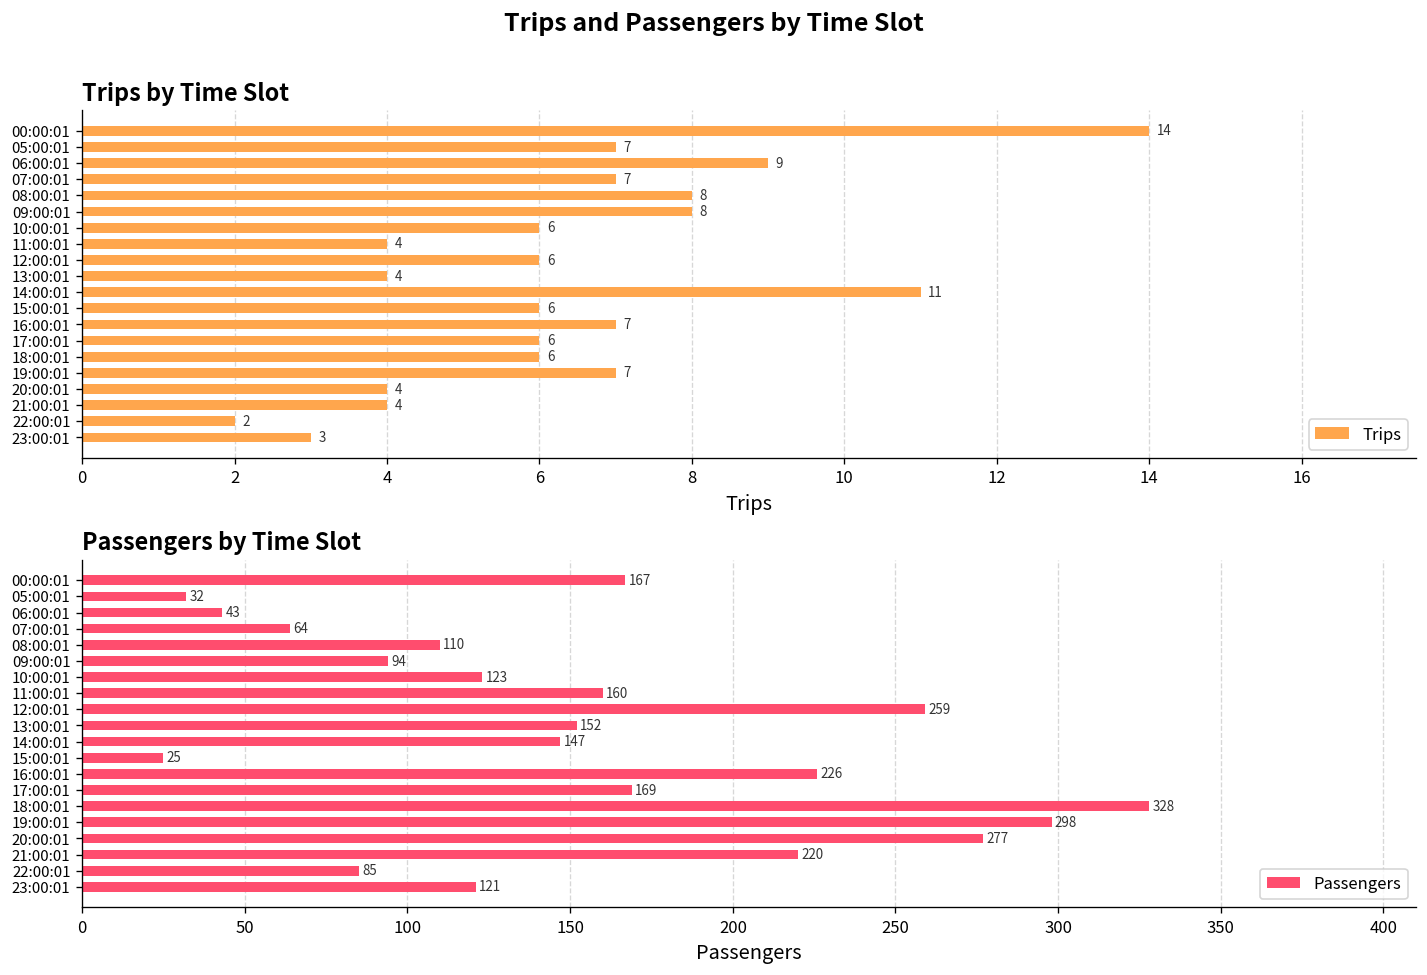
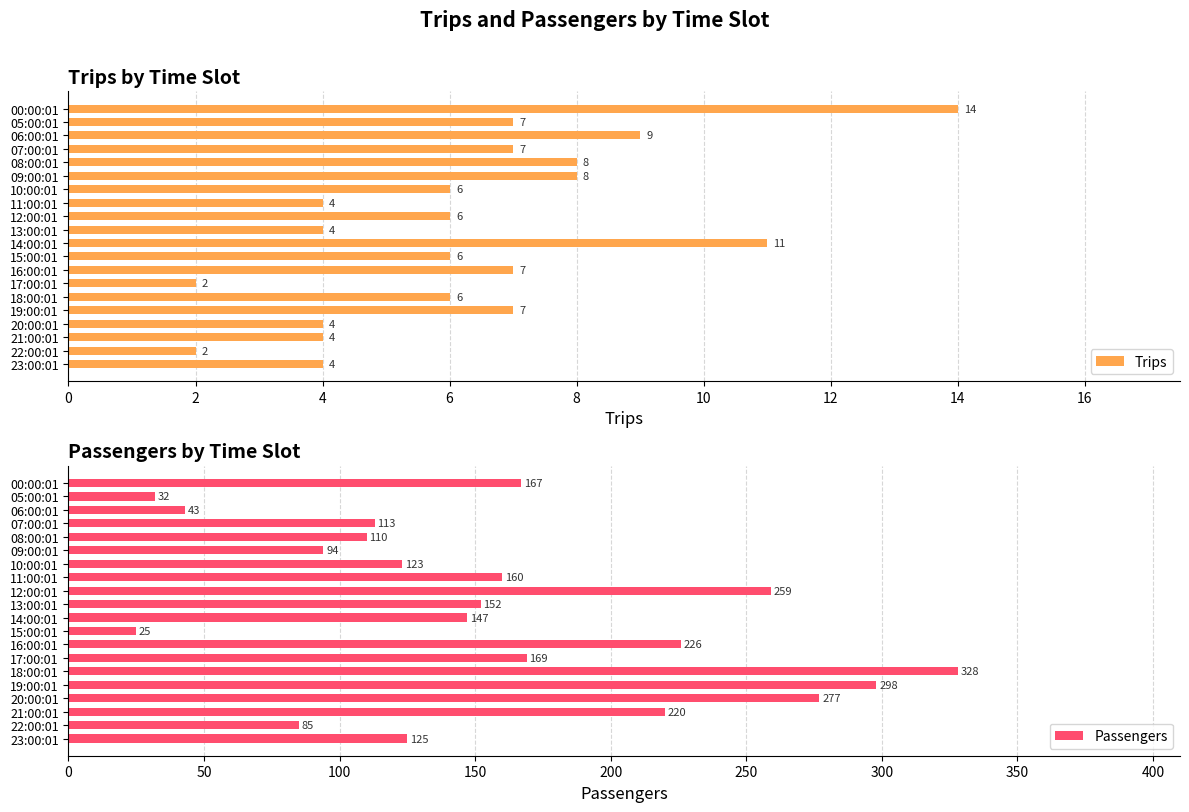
Trips by Time Slot, 17:00:01: 6 -> 2
Trips by Time Slot, 23:00:01: 3 -> 4
Passengers by Time Slot, 07:00:01: 64 -> 113
Passengers by Time Slot, 23:00:01: 121 -> 125
